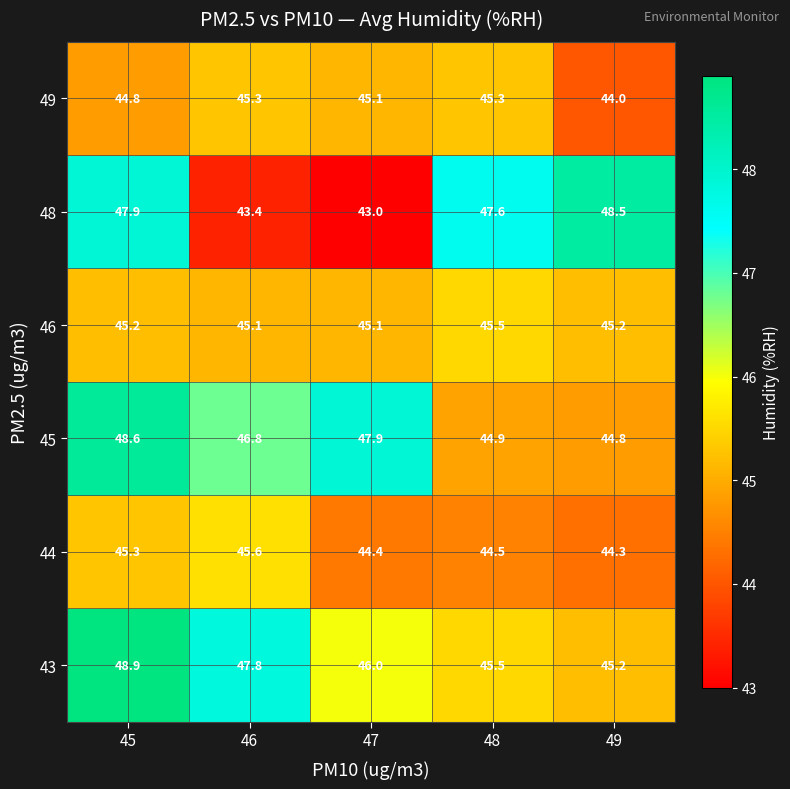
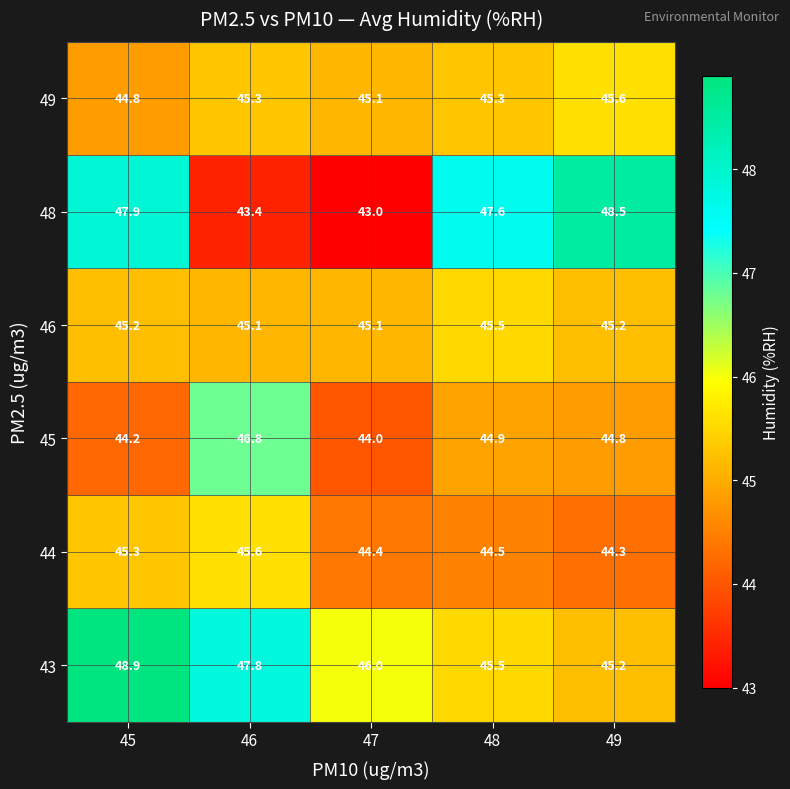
49, 49: 44.0 -> 45.6
45, 45: 48.6 -> 44.2
45, 47: 47.9 -> 44.0
